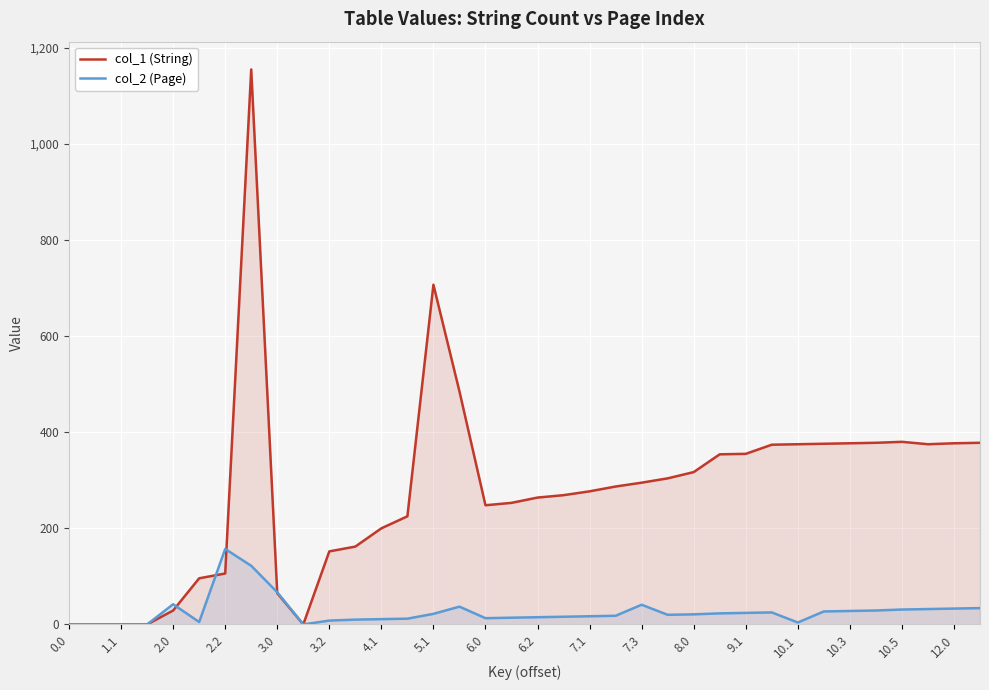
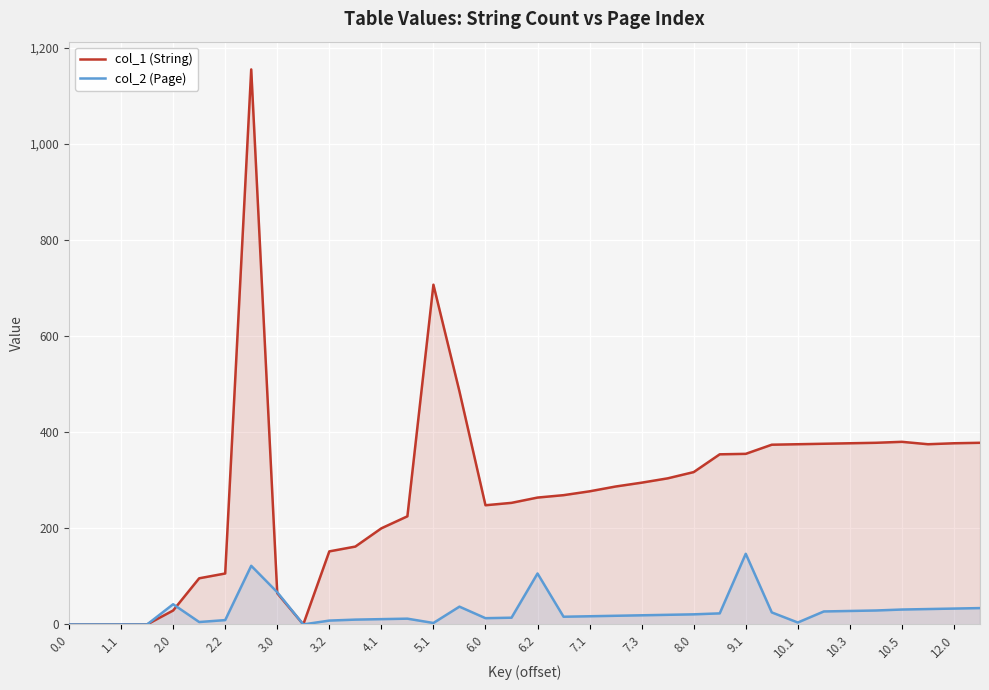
col_2 (Page), 2.2: 160 -> 10
col_2 (Page), 5.1: 20 -> 0
col_2 (Page), 6.2: 20 -> 110
col_2 (Page), 7.3: 40 -> 20
col_2 (Page), 9.1: 20 -> 150
